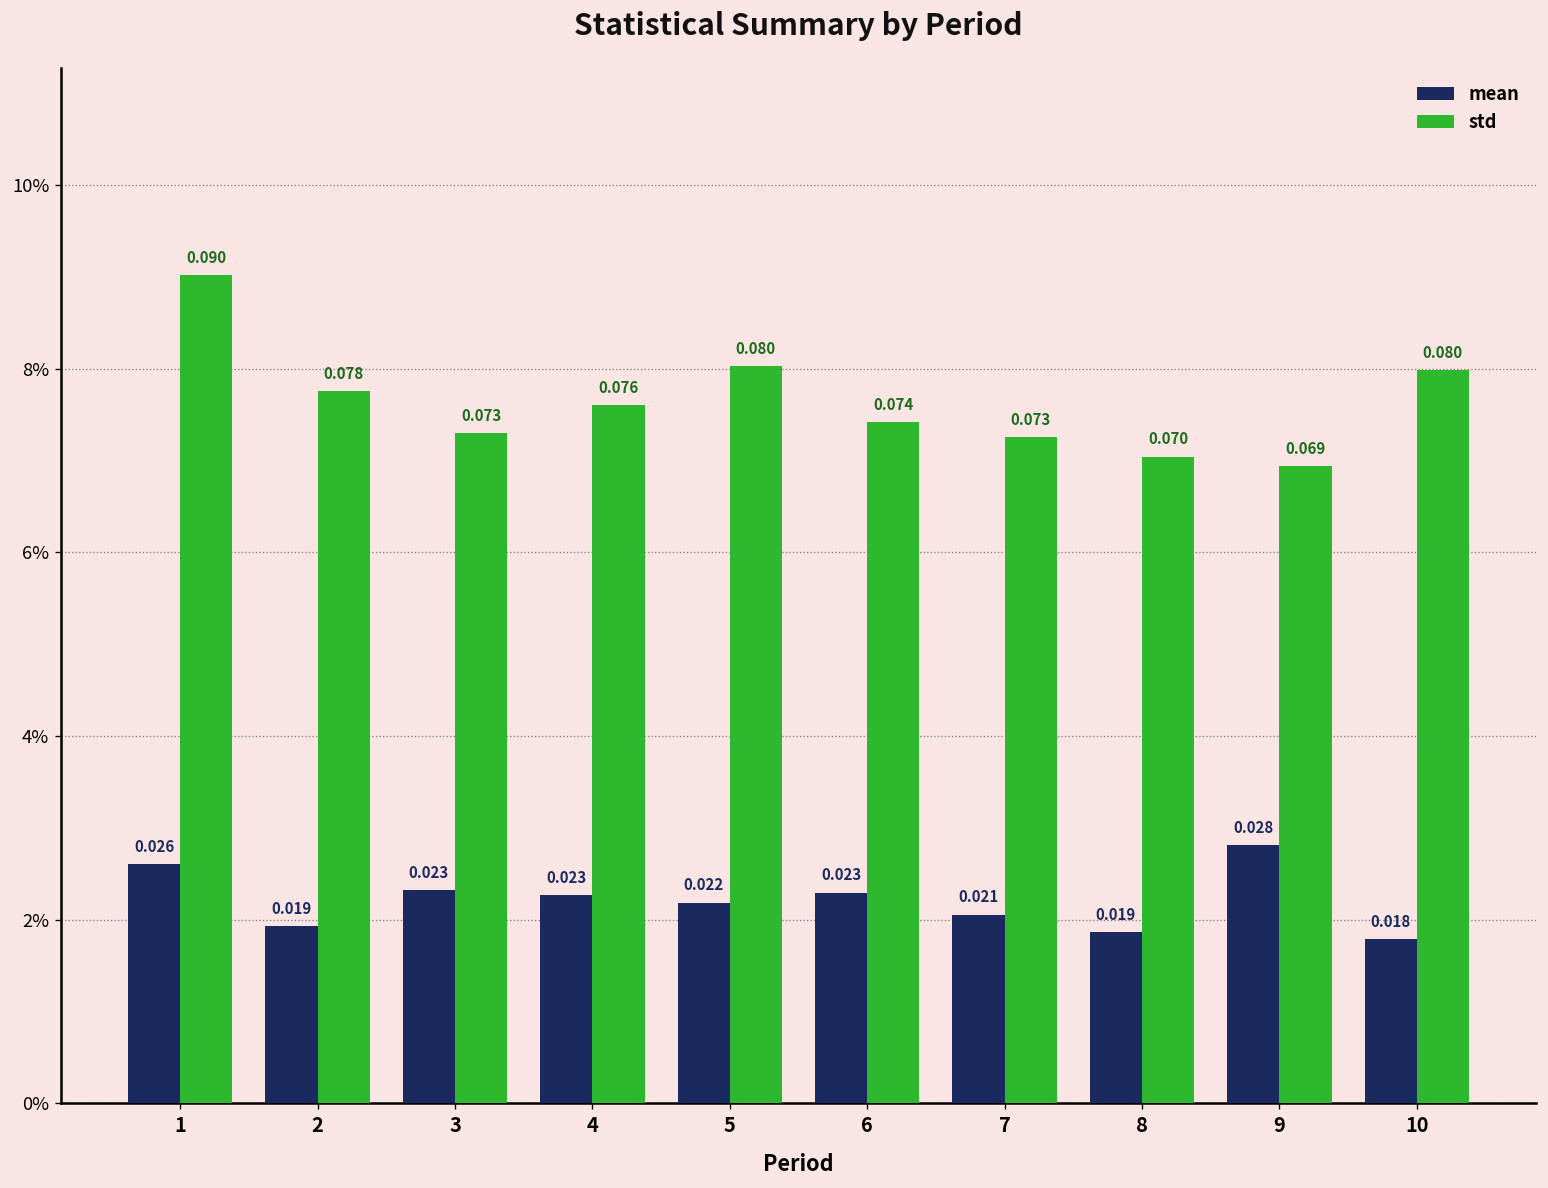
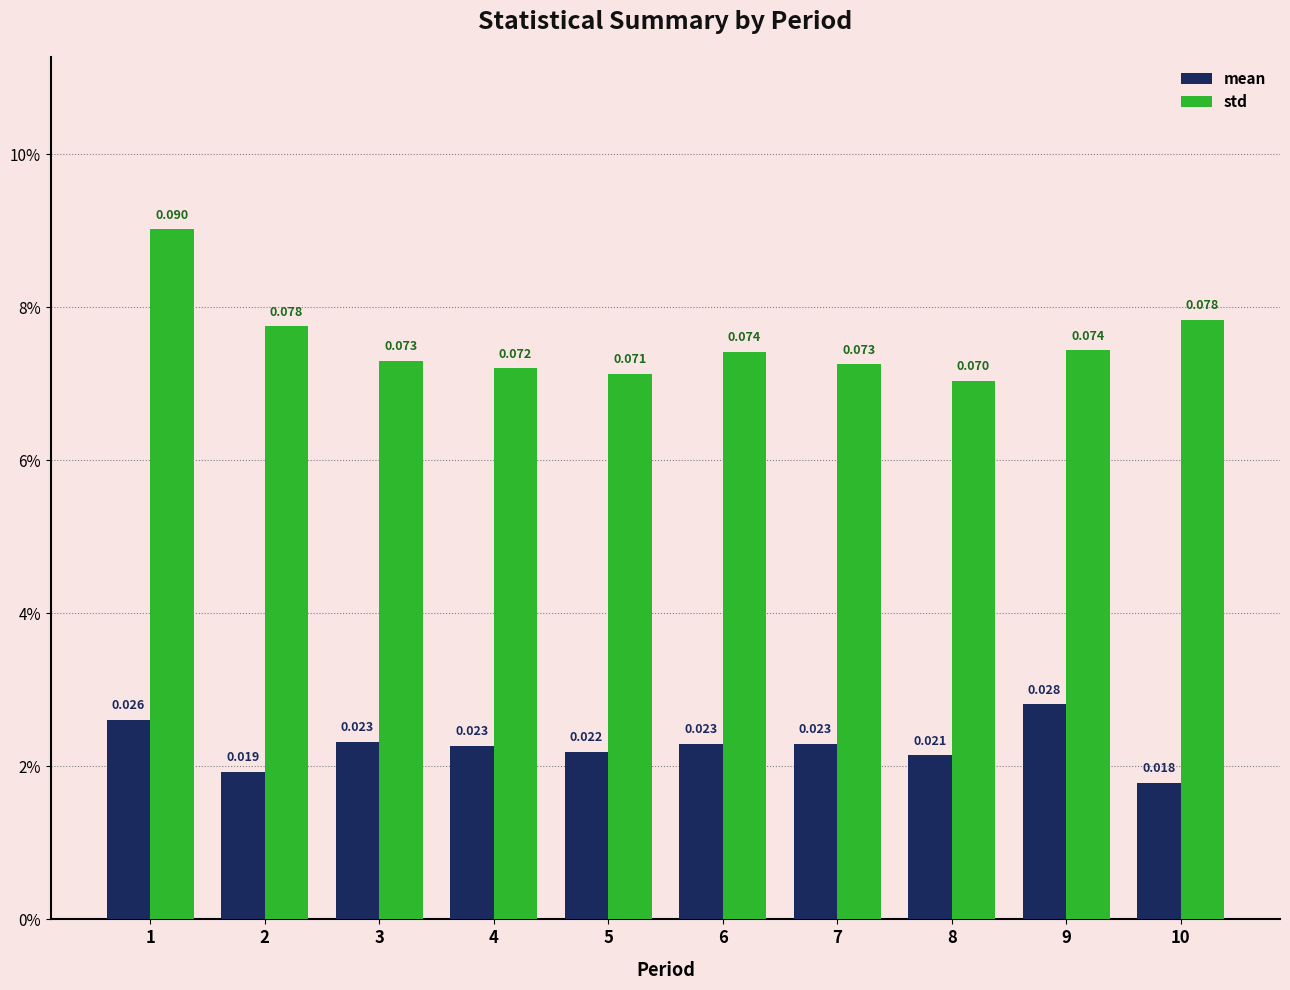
std, 4: 0.076 -> 0.072
std, 5: 0.080 -> 0.071
mean, 7: 0.021 -> 0.023
mean, 8: 0.019 -> 0.021
std, 9: 0.069 -> 0.074
std, 10: 0.080 -> 0.078
